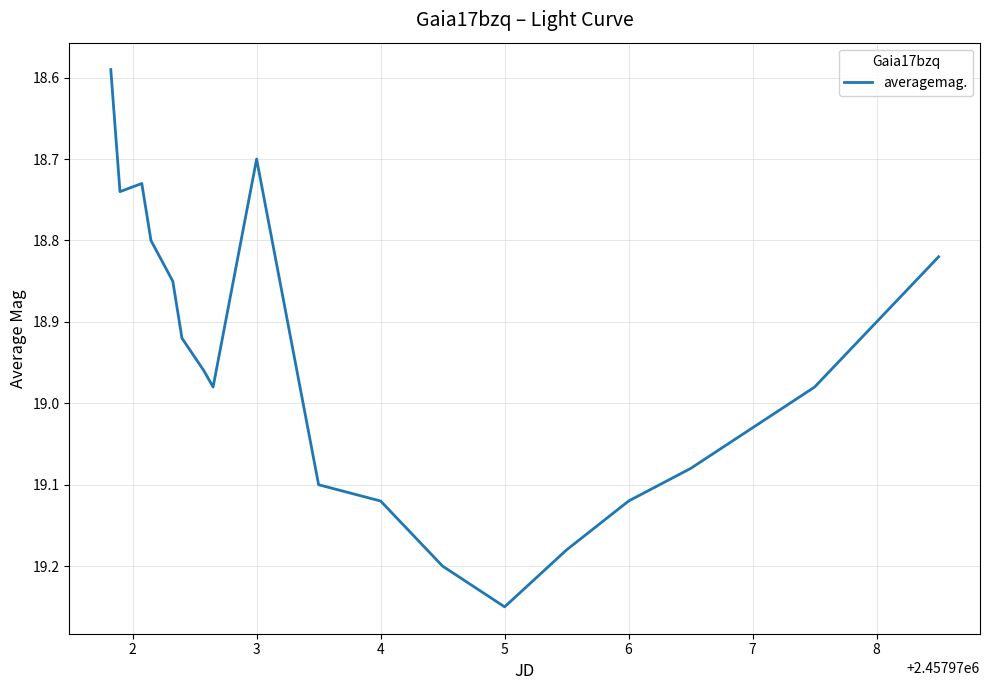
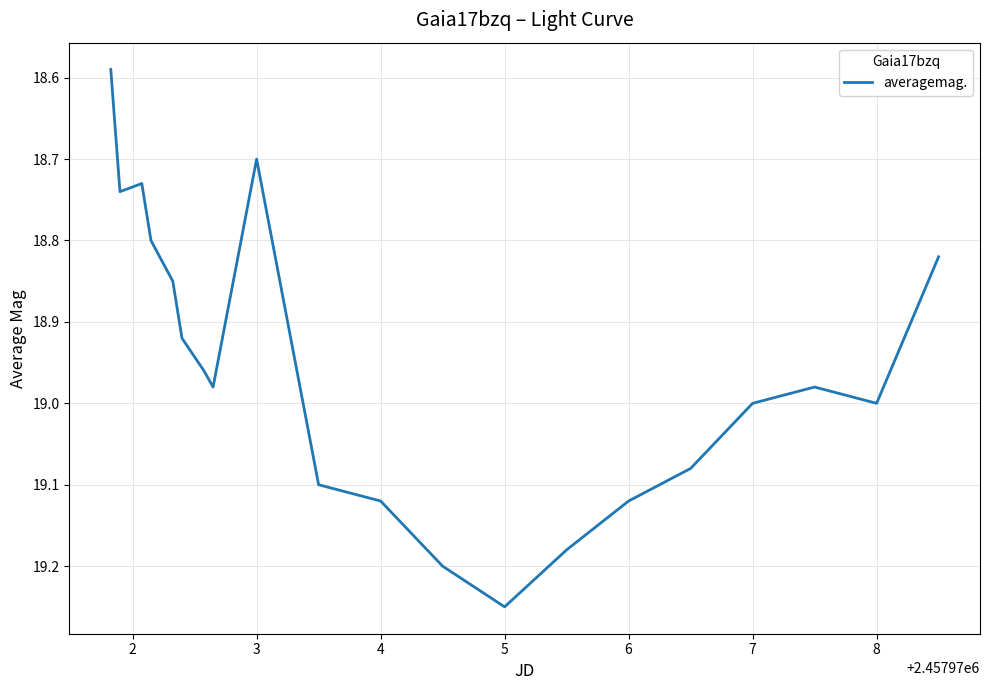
7: 19.03 -> 19.00
8: 18.9 -> 19.0
